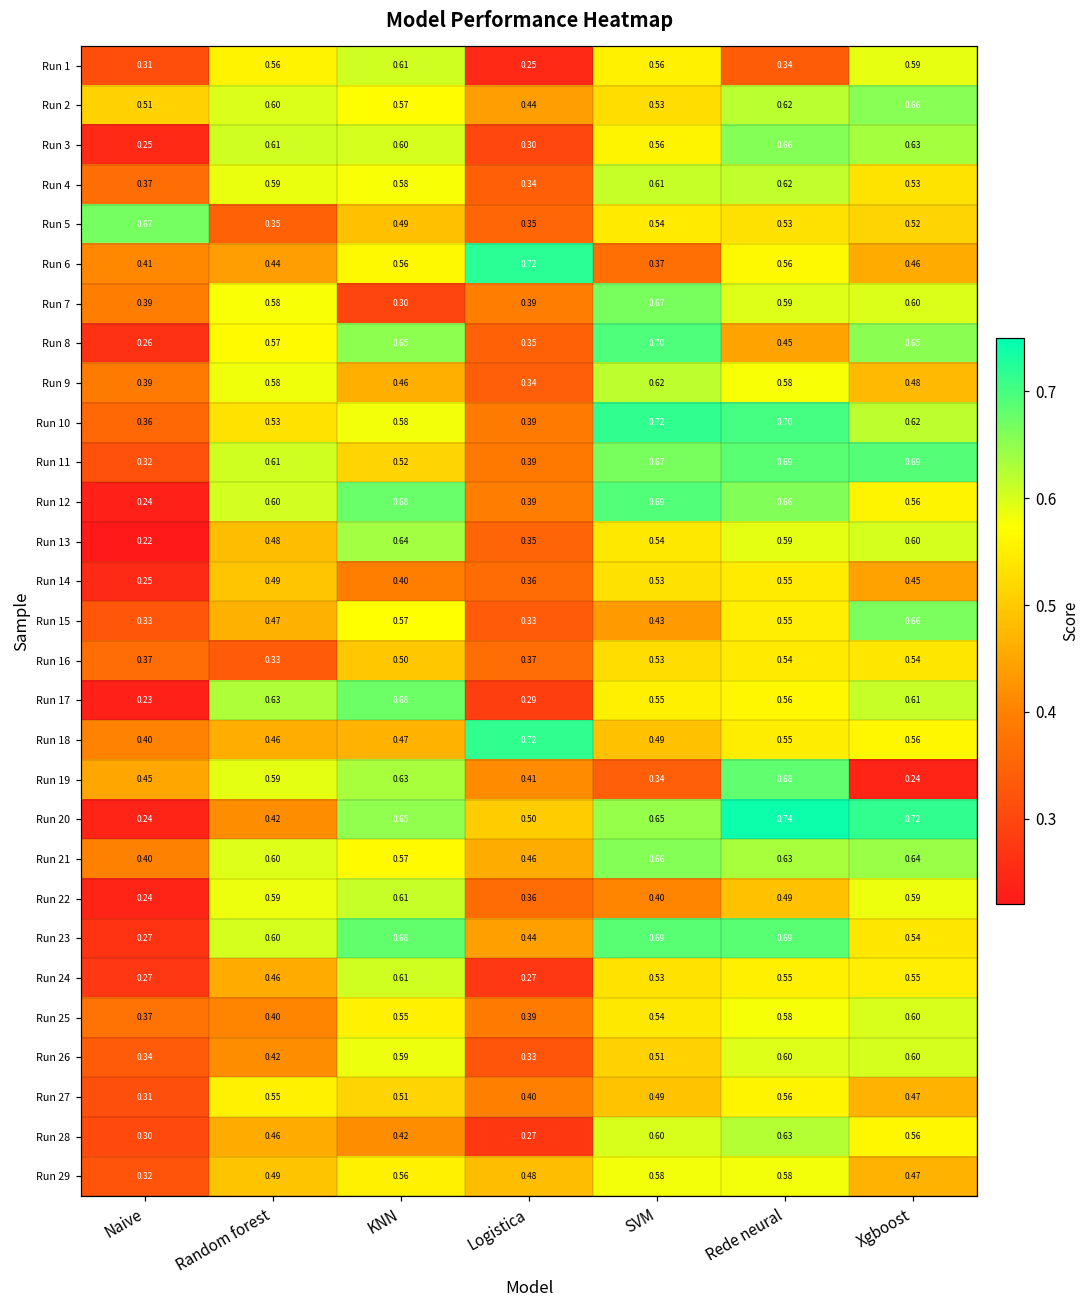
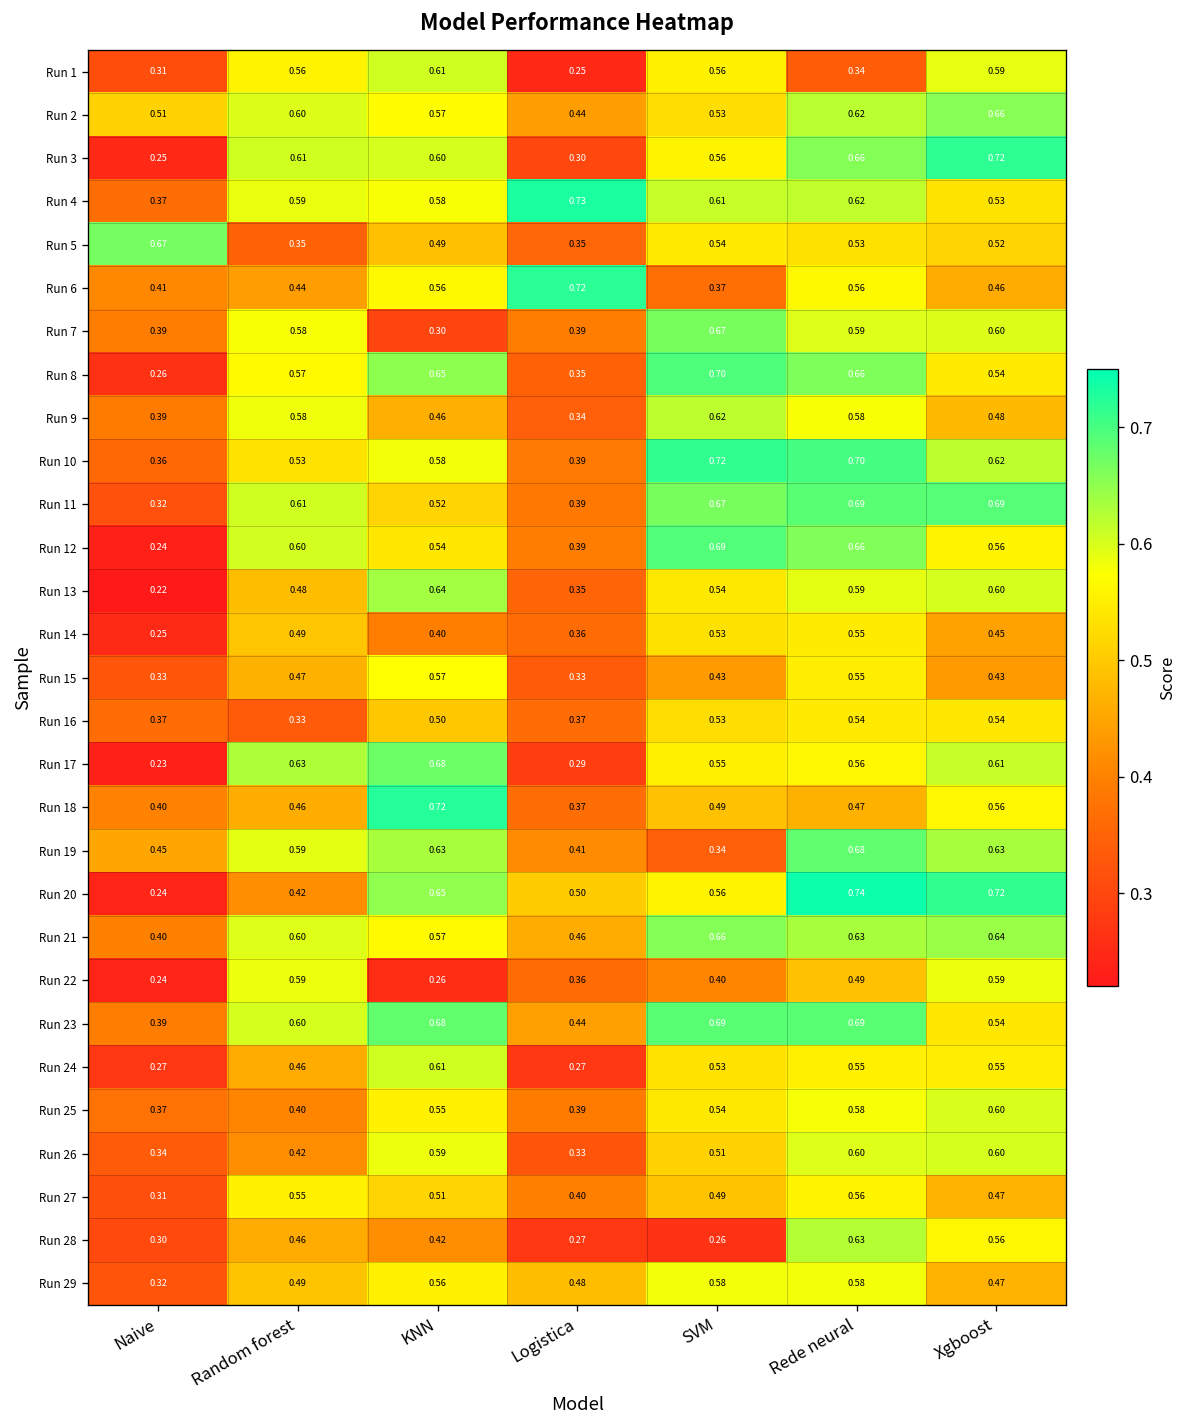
Run 3, Xgboost: 0.63 -> 0.72
Run 4, Logistica: 0.34 -> 0.73
Run 8, Rede neural: 0.45 -> 0.66
Run 8, Xgboost: 0.65 -> 0.54
Run 12, KNN: 0.68 -> 0.54
Run 15, Xgboost: 0.66 -> 0.43
Run 18, KNN: 0.47 -> 0.72
Run 18, Logistica: 0.72 -> 0.37
Run 18, Rede neural: 0.55 -> 0.47
Run 19, Xgboost: 0.24 -> 0.63
Run 20, SVM: 0.65 -> 0.56
Run 22, KNN: 0.61 -> 0.26
Run 23, Naive: 0.27 -> 0.39
Run 28, SVM: 0.60 -> 0.26
